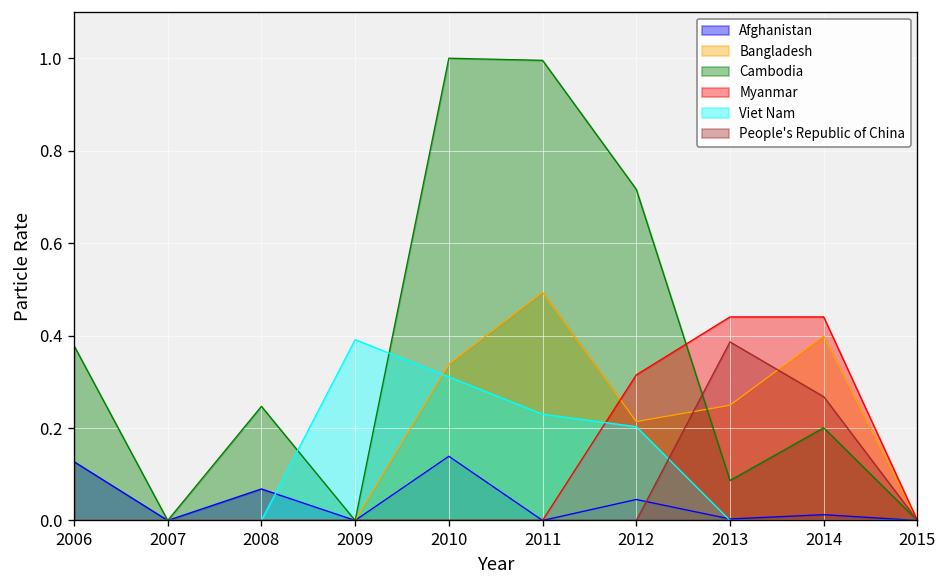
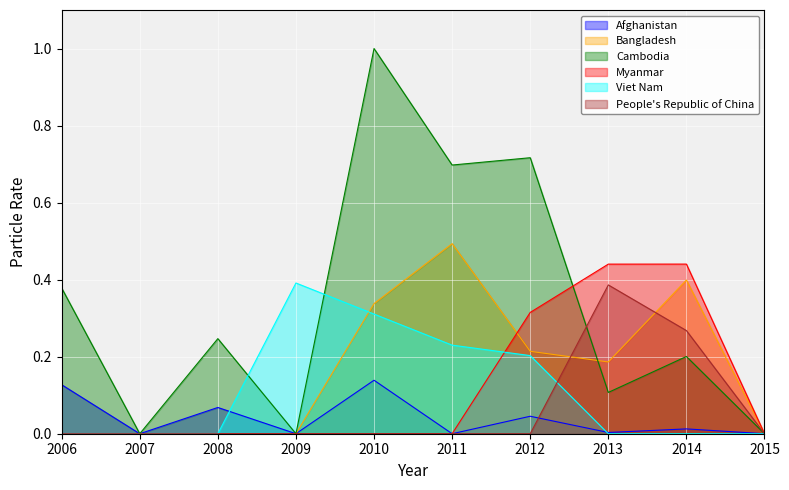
Cambodia, 2011: 1.00 -> 0.70
Bangladesh, 2013: 0.25 -> 0.19
Cambodia, 2013: 0.09 -> 0.11
